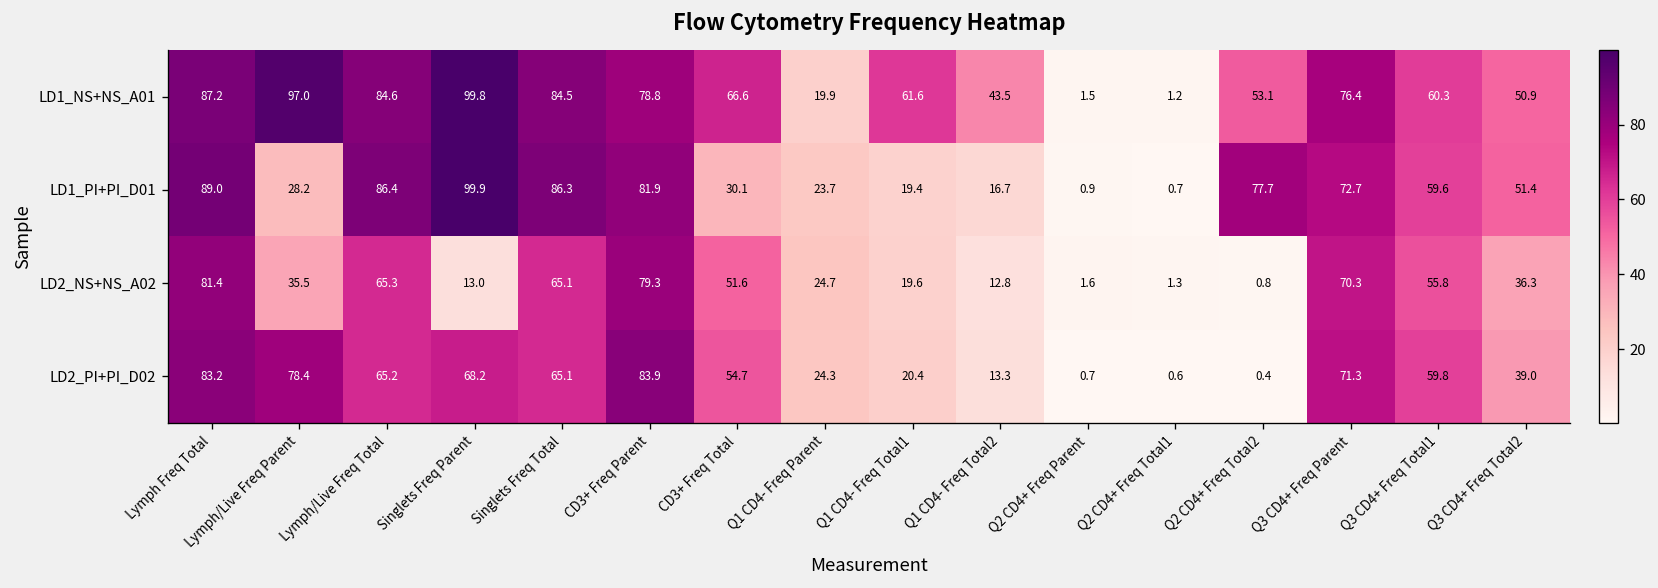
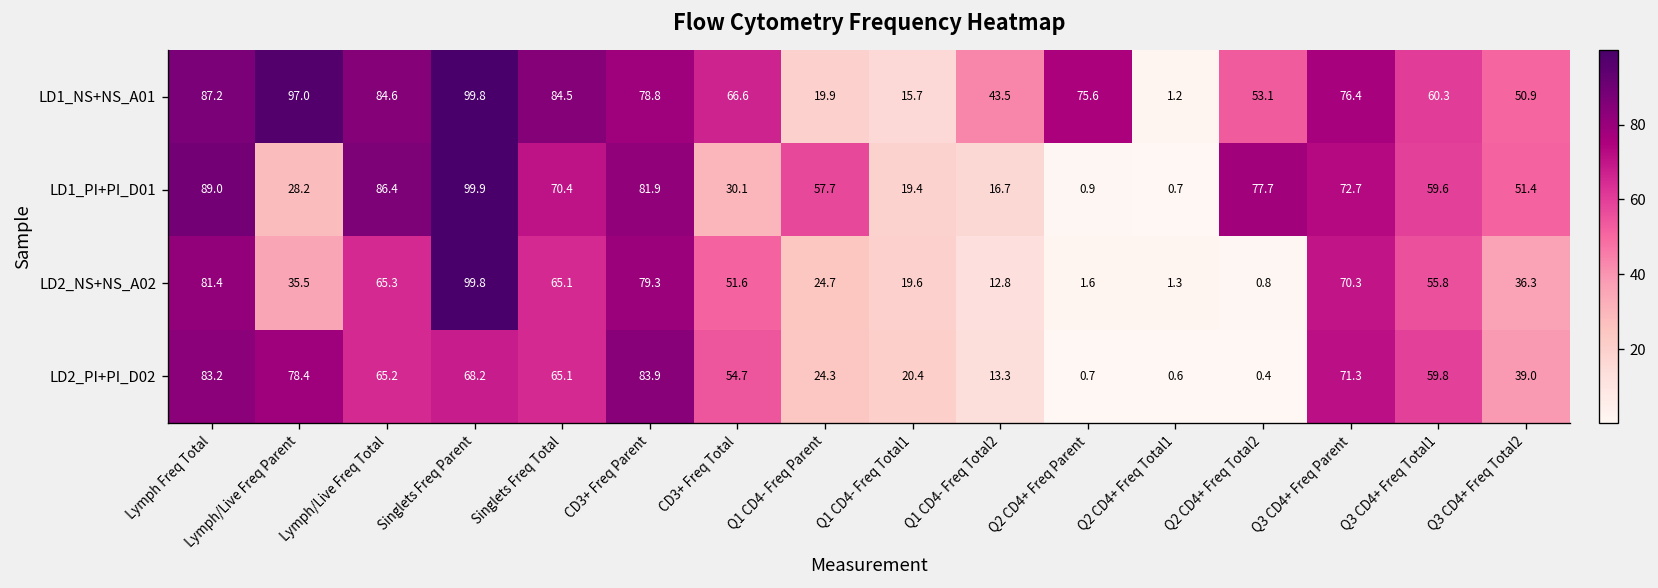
LD1_NS+NS_A01, Q1 CD4- Freq Total1: 61.6 -> 15.7
LD1_NS+NS_A01, Q2 CD4+ Freq Parent: 1.5 -> 75.6
LD1_PI+PI_D01, Singlets Freq Total: 86.3 -> 70.4
LD1_PI+PI_D01, Q1 CD4- Freq Parent: 23.7 -> 57.7
LD2_NS+NS_A02, Singlets Freq Parent: 13.0 -> 99.8
